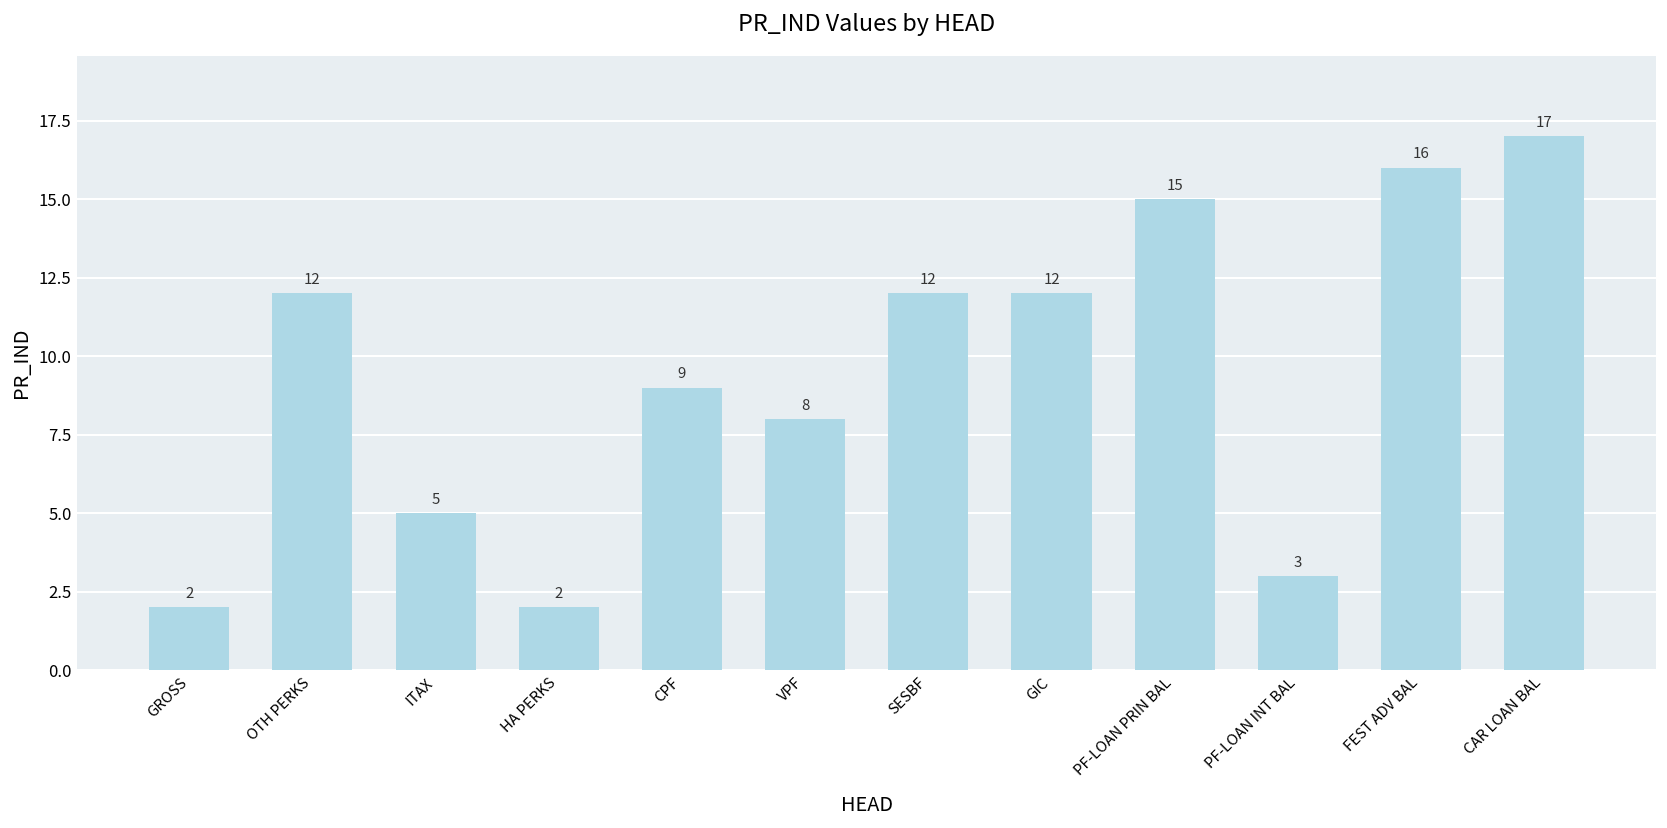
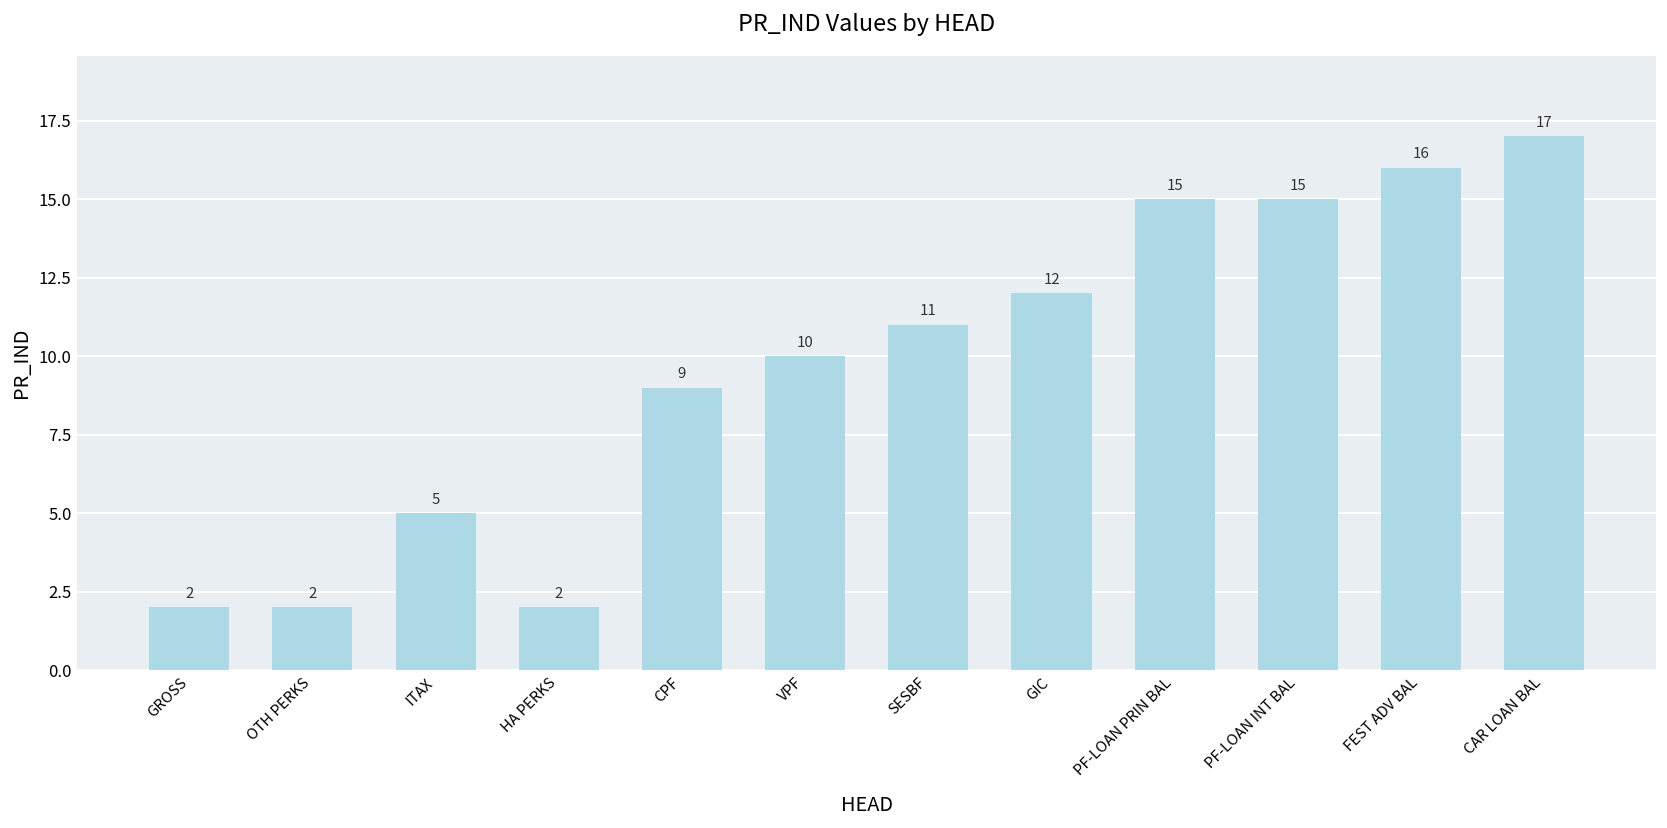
OTH PERKS: 12 -> 2
VPF: 8 -> 10
SESBF: 12 -> 11
PF-LOAN INT BAL: 3 -> 15
